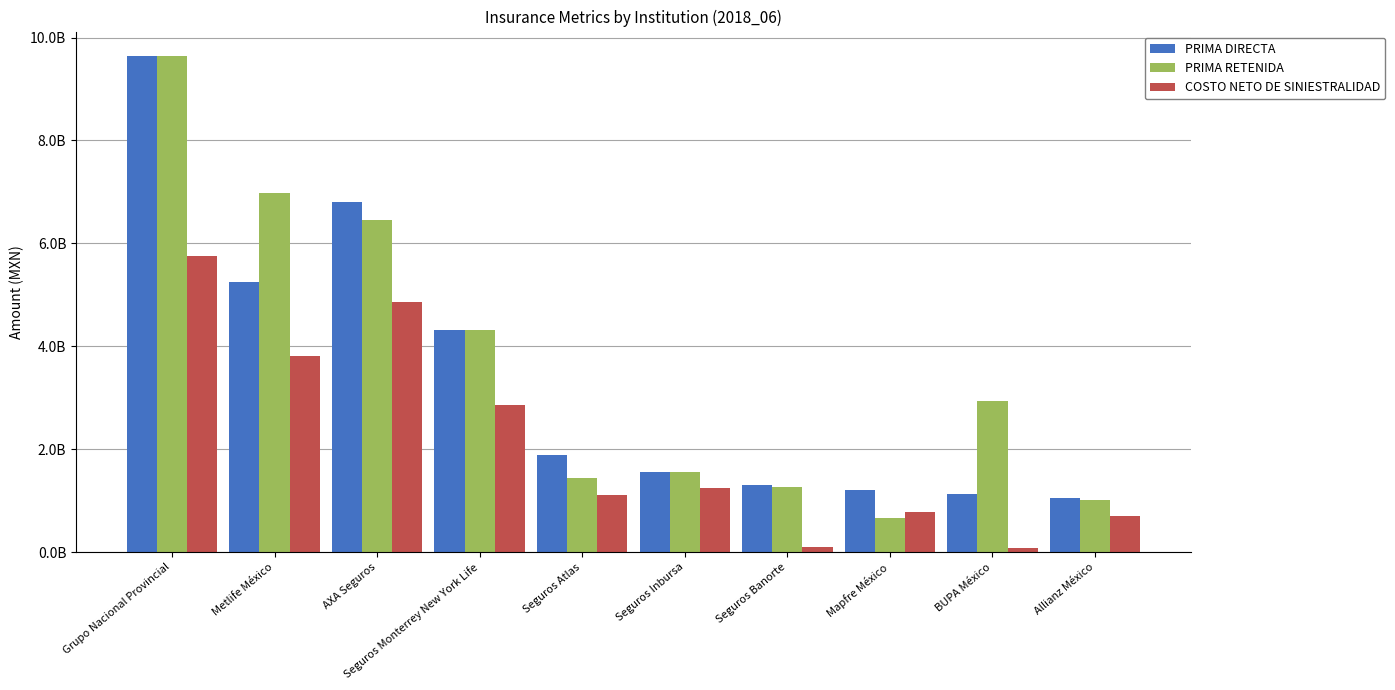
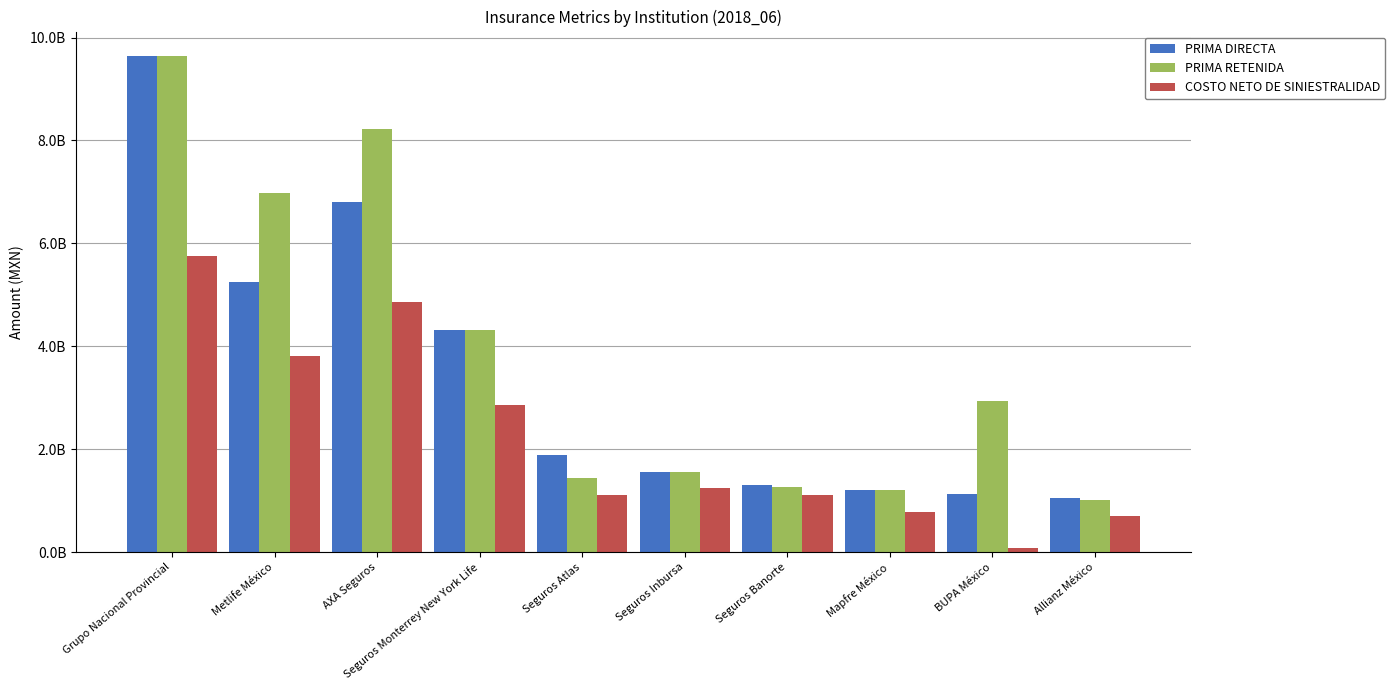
PRIMA RETENIDA, AXA Seguros: 6500000000 -> 8200000000
COSTO NETO DE SINIESTRALIDAD, Seguros Banorte: 100000000 -> 1100000000
PRIMA RETENIDA, Mapfre México: 700000000 -> 1200000000
